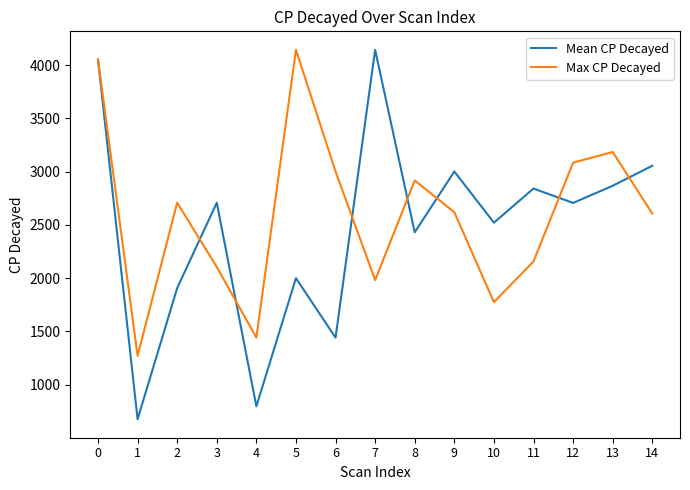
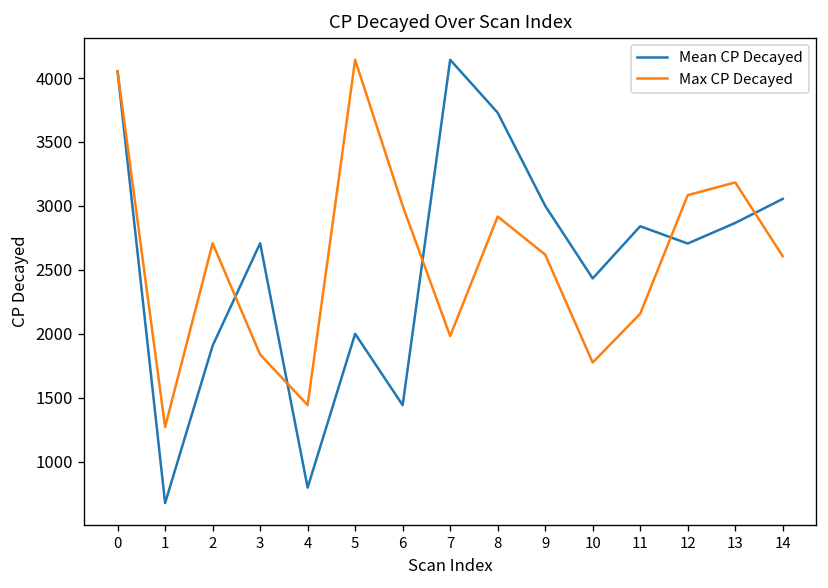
Max CP Decayed, 3: 2110 -> 1840
Mean CP Decayed, 8: 2430 -> 3730
Mean CP Decayed, 10: 2520 -> 2430
